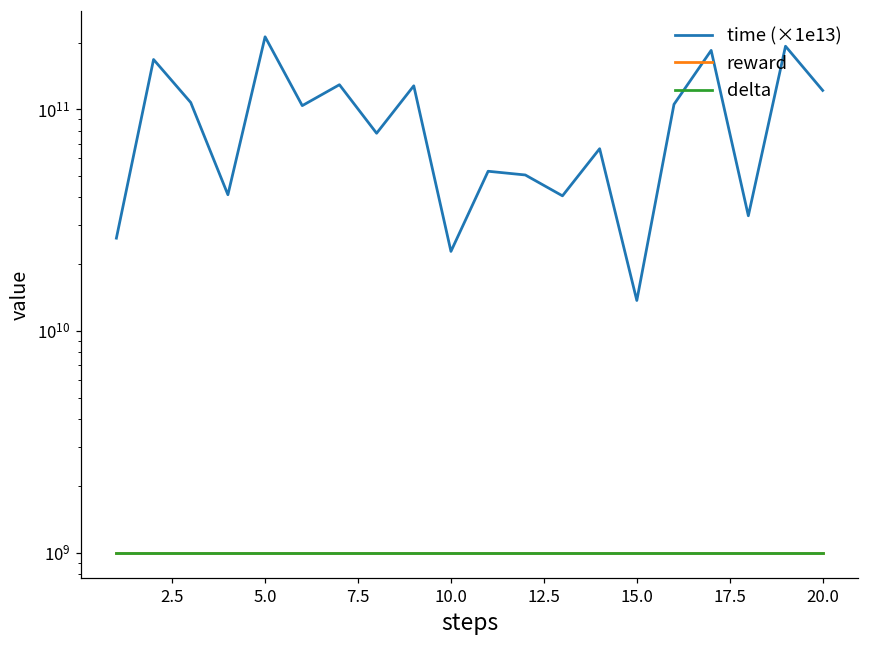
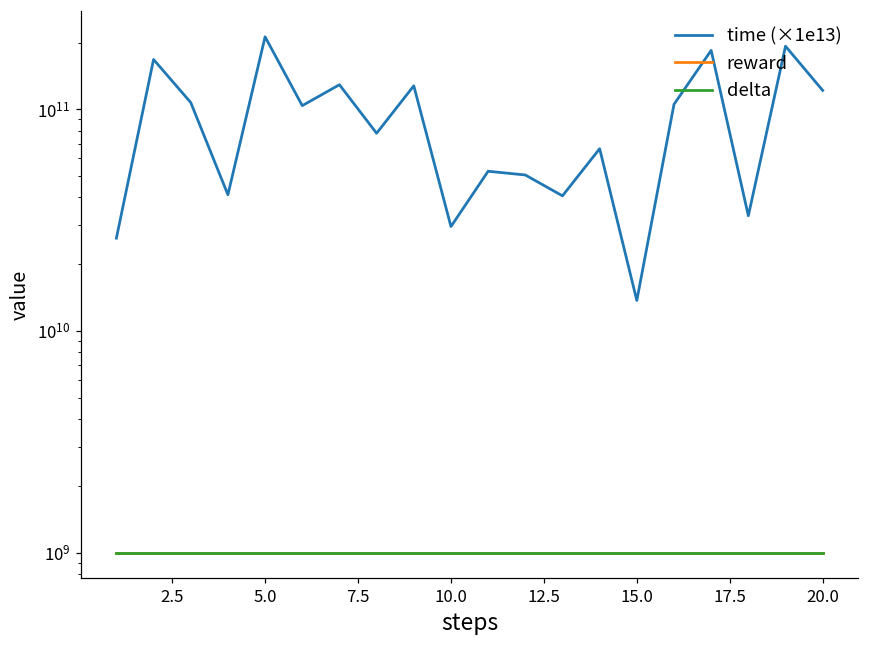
time (×1e13), 10.0: 23000000000 -> 30000000000
